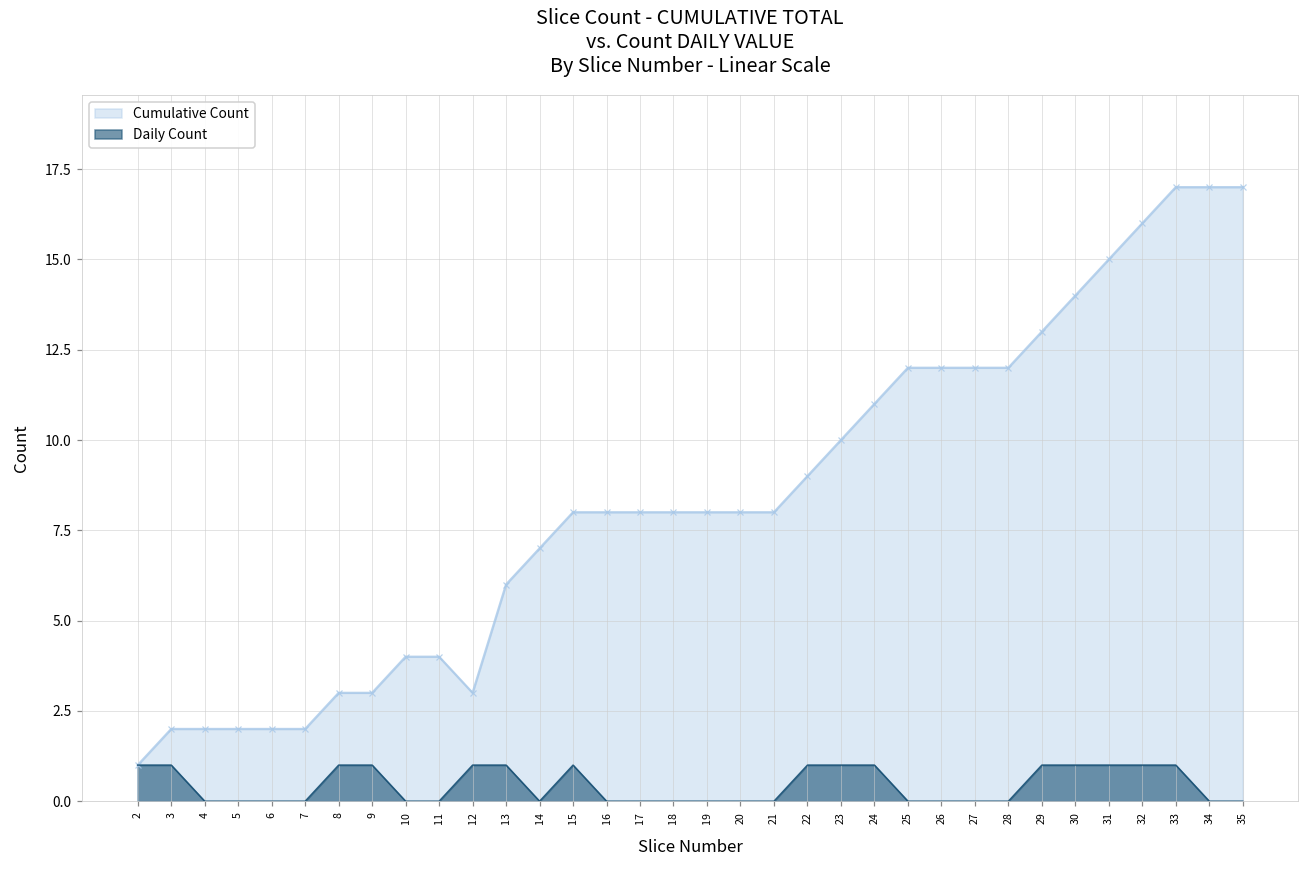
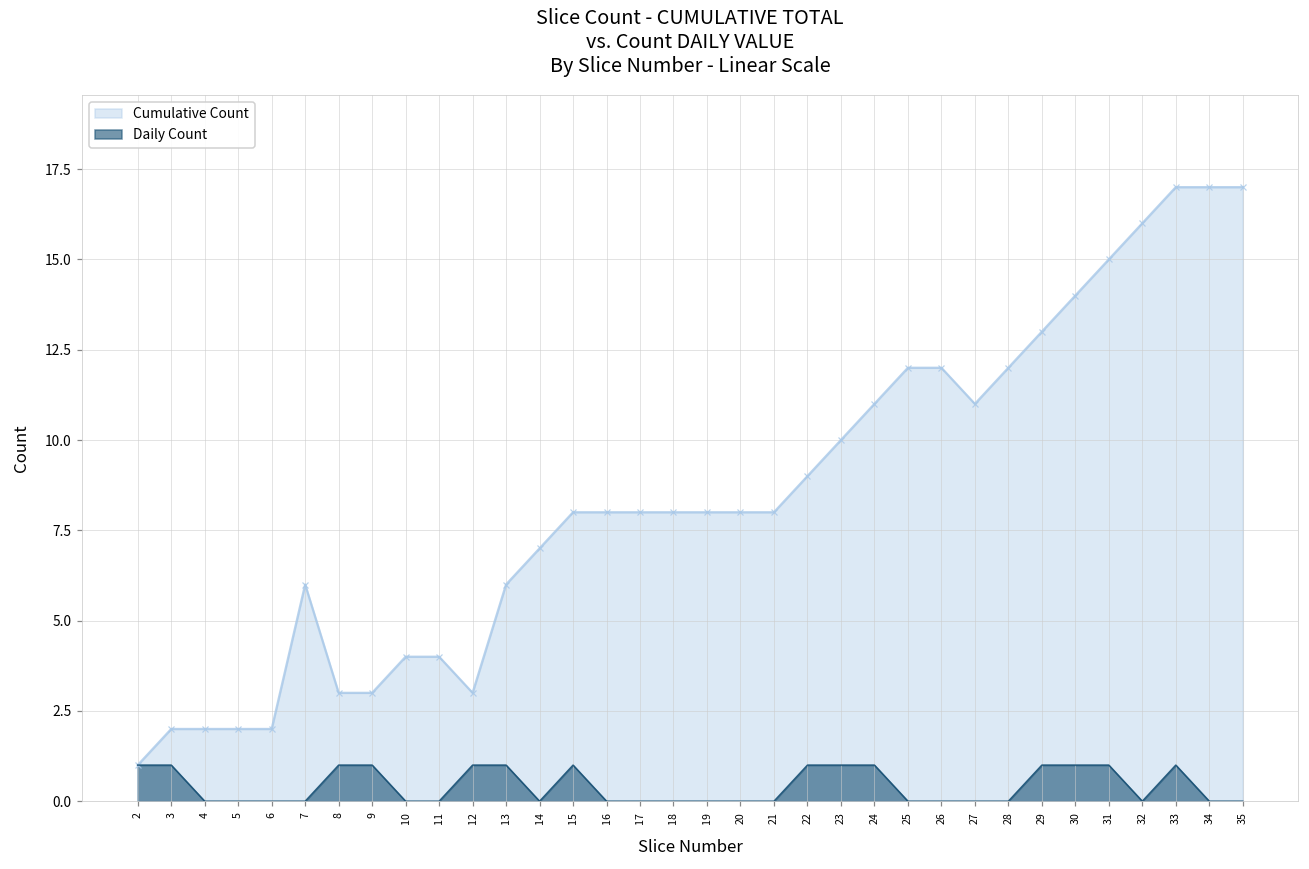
Cumulative Count, 7: 2 -> 6
Cumulative Count, 27: 12 -> 11
Daily Count, 32: 1 -> 0
